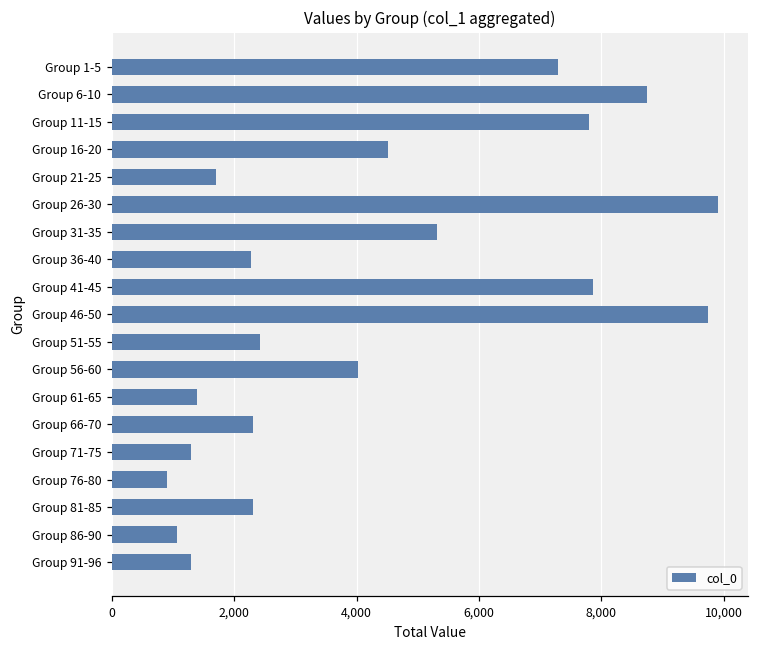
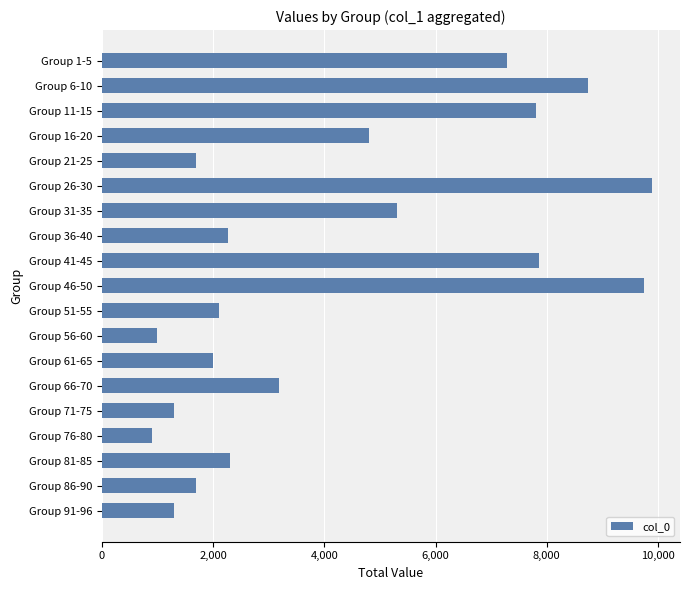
Group 16-20: 4,500 -> 4,800
Group 51-55: 2,400 -> 2,100
Group 56-60: 4,000 -> 1,000
Group 61-65: 1,400 -> 2,000
Group 66-70: 2,300 -> 3,200
Group 86-90: 1,100 -> 1,700
